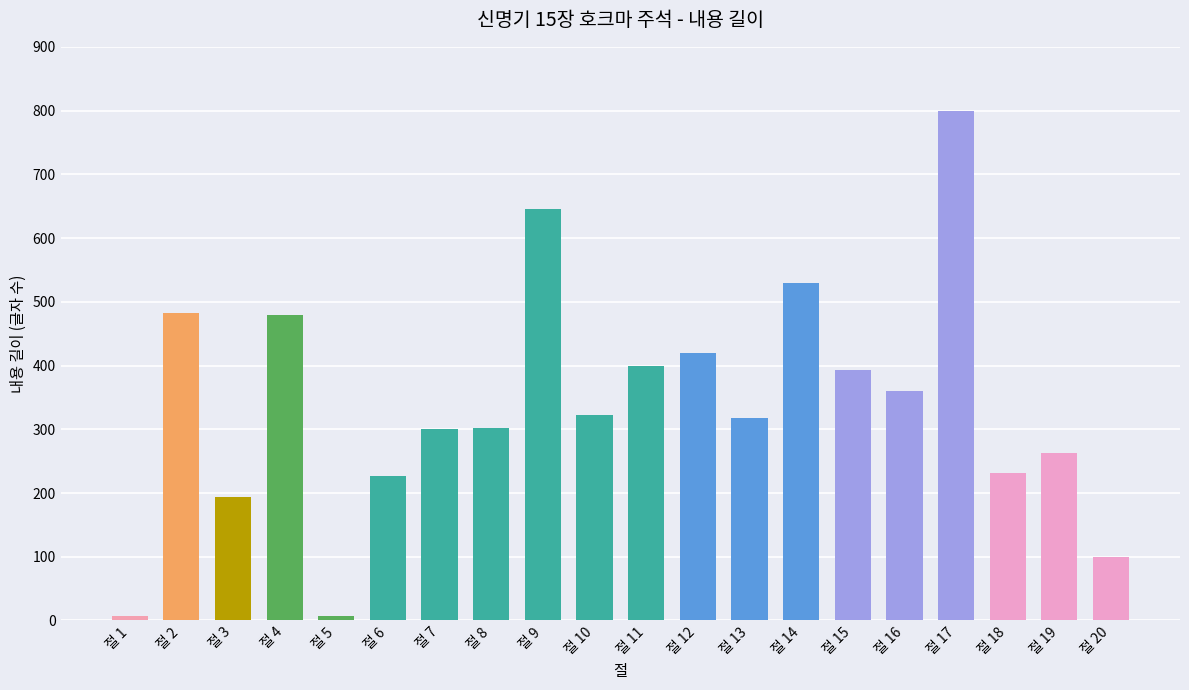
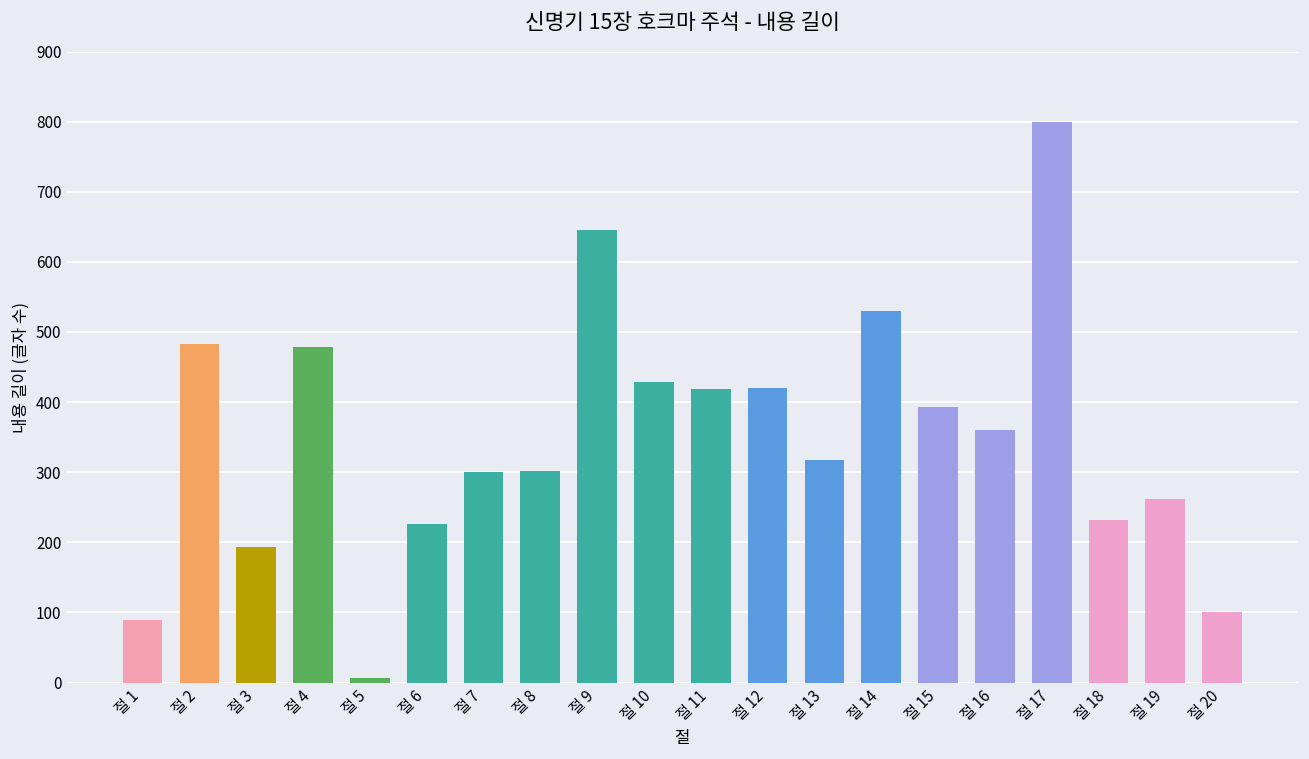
절 1: 10 -> 90
절 10: 320 -> 430
절 11: 400 -> 420
